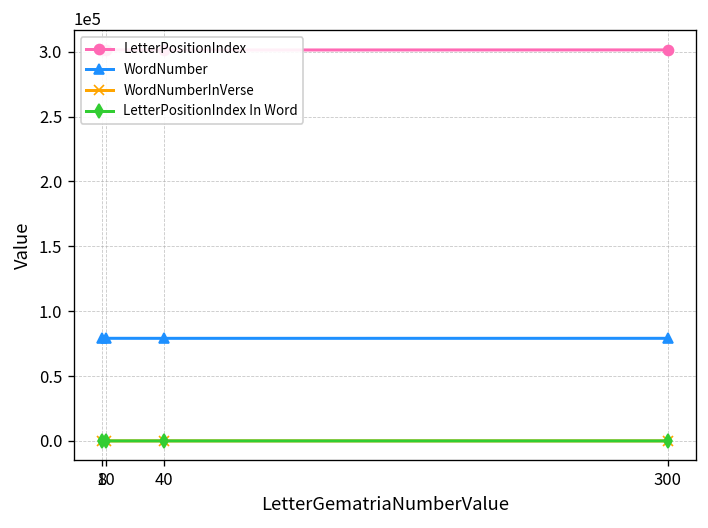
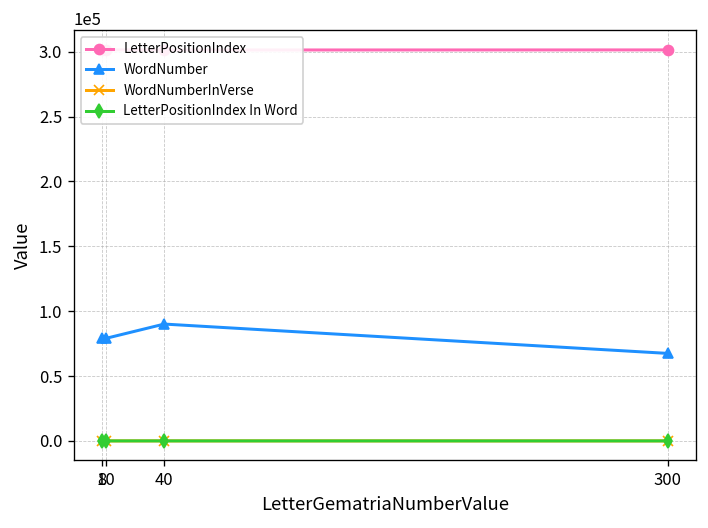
WordNumber, 40: 79000 -> 90000
WordNumber, 300: 79000 -> 67000
